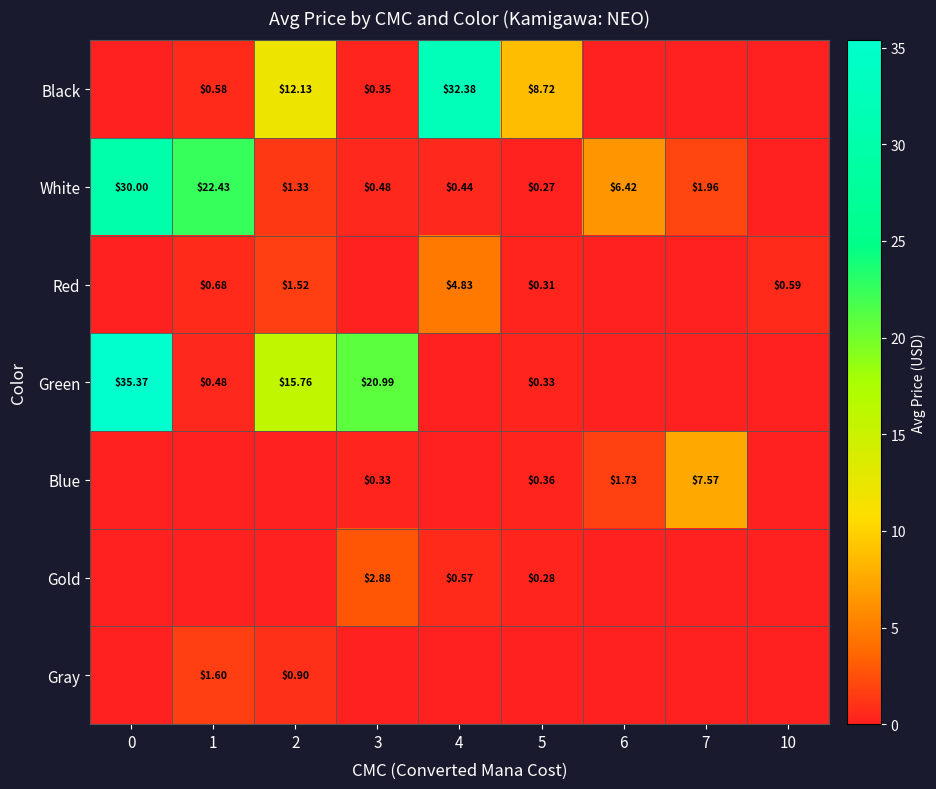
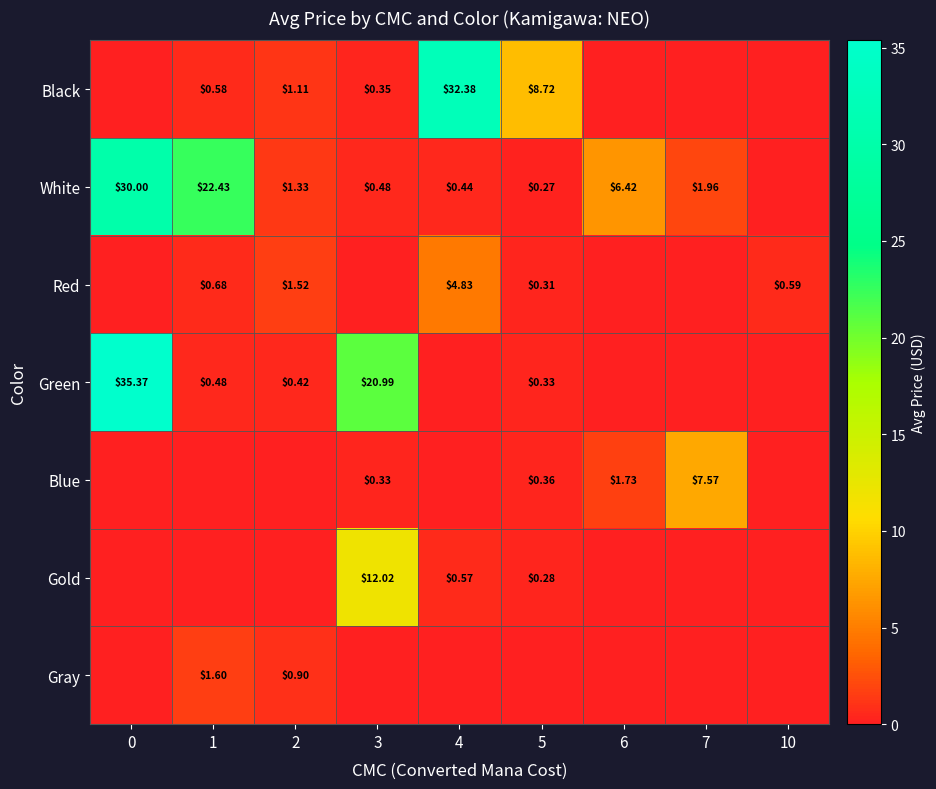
Black, 2: $12.13 -> $1.11
Green, 2: $15.76 -> $0.42
Gold, 3: $2.88 -> $12.02
